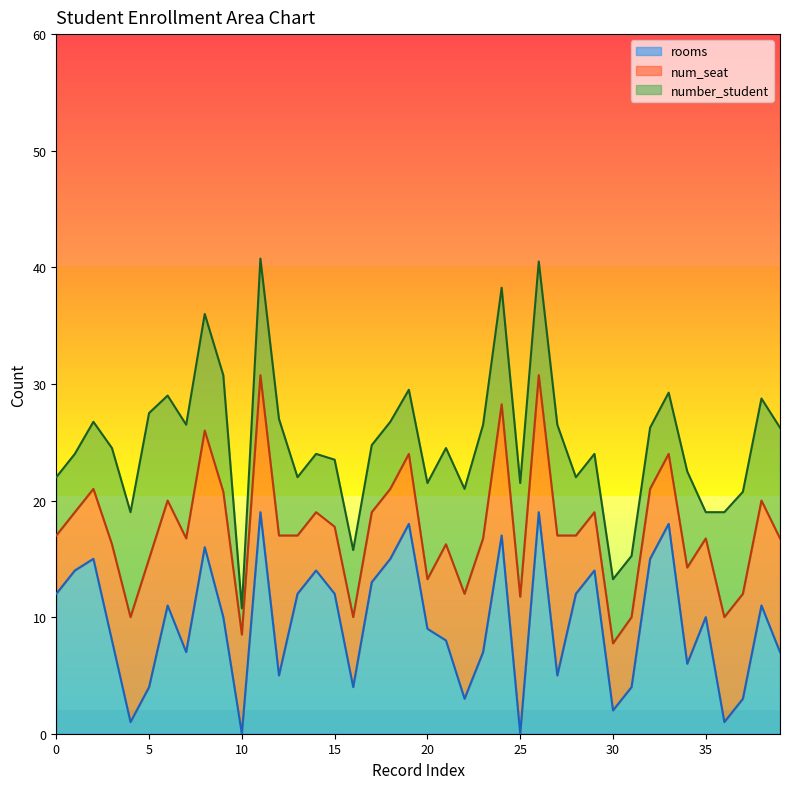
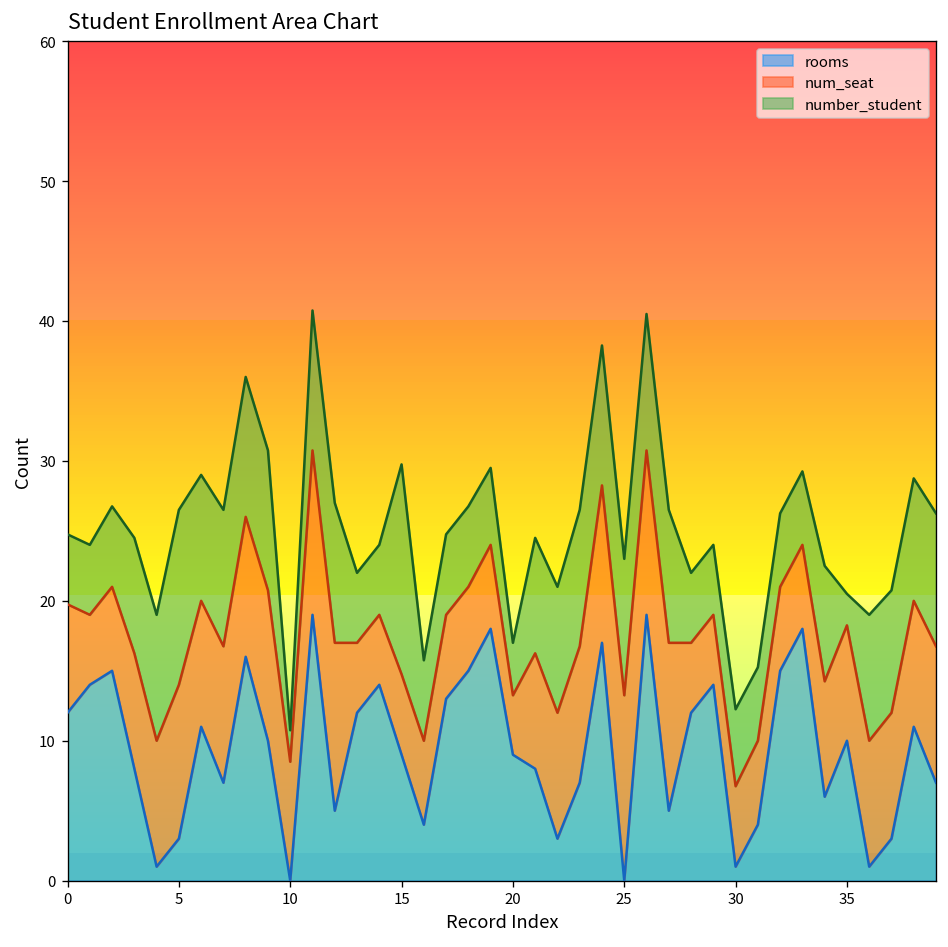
num_seat, 0: 5.0 -> 7.8
rooms, 5: 4 -> 3
rooms, 15: 12 -> 9
number_student, 15: 5.8 -> 15.0
number_student, 20: 8.3 -> 3.8
num_seat, 25: 11.8 -> 13.3
rooms, 30: 2 -> 1
num_seat, 35: 6.8 -> 8.3
